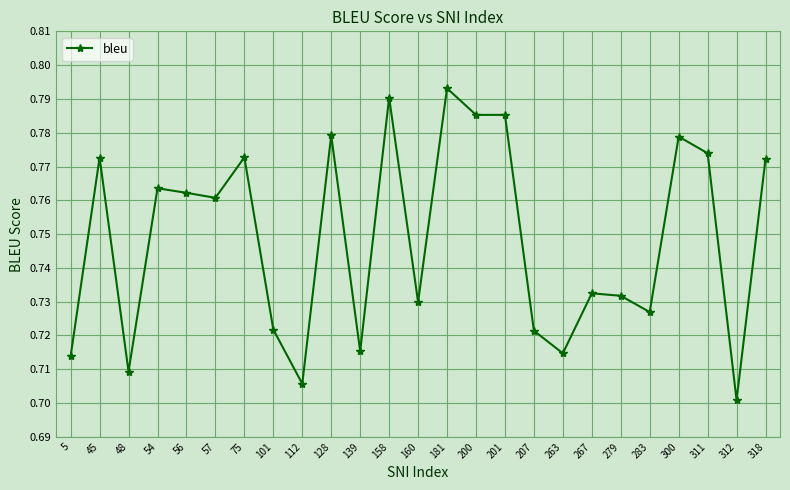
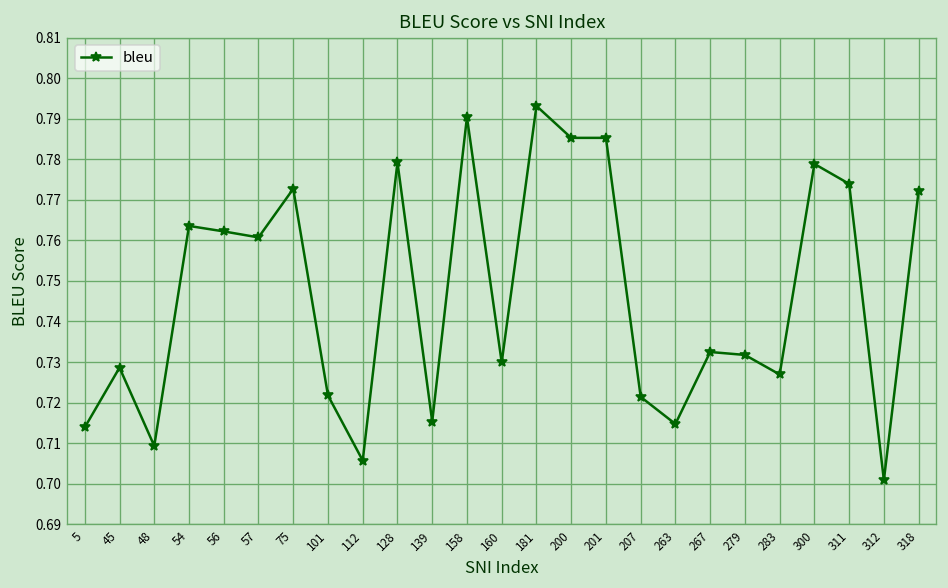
45: 0.773 -> 0.729
